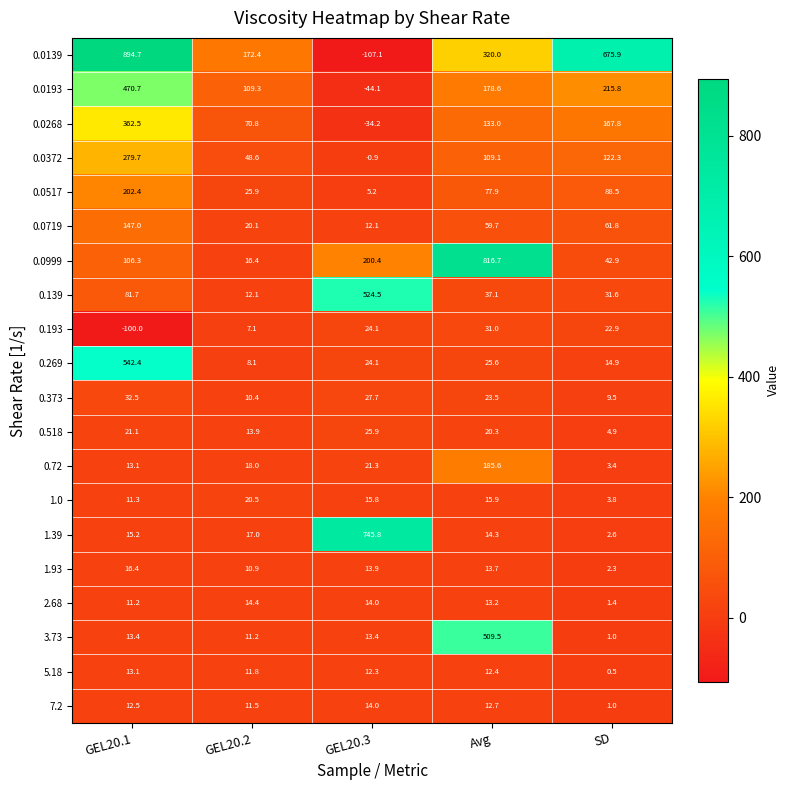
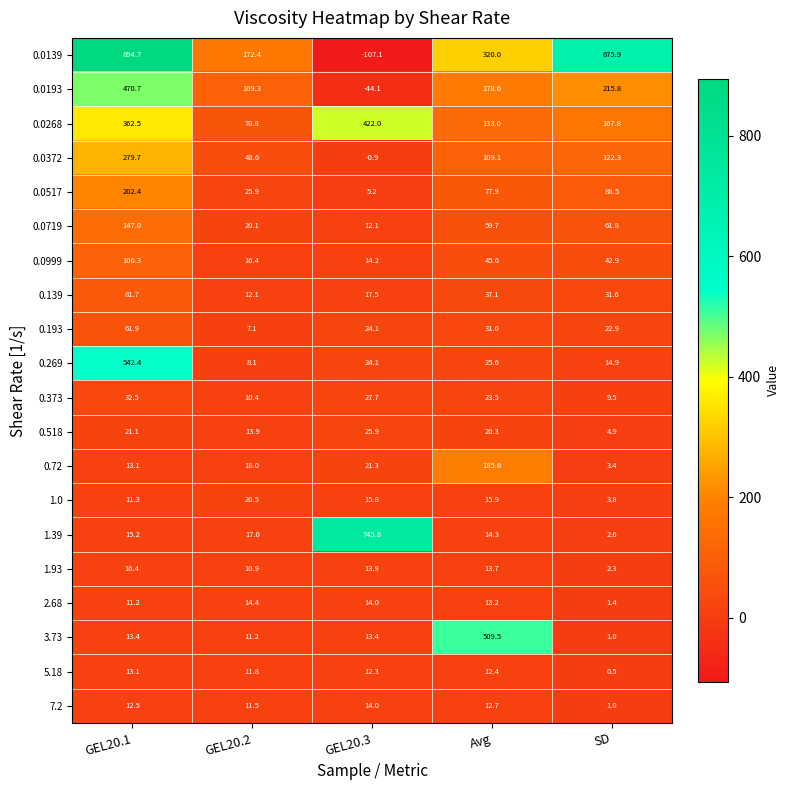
0.0268, GEL20.3: -34.2 -> 422.0
0.0999, GEL20.3: 200.4 -> 14.2
0.0999, Avg: 816.7 -> 45.6
0.139, GEL20.3: 524.5 -> 17.5
0.193, GEL20.1: -100.0 -> 61.9
